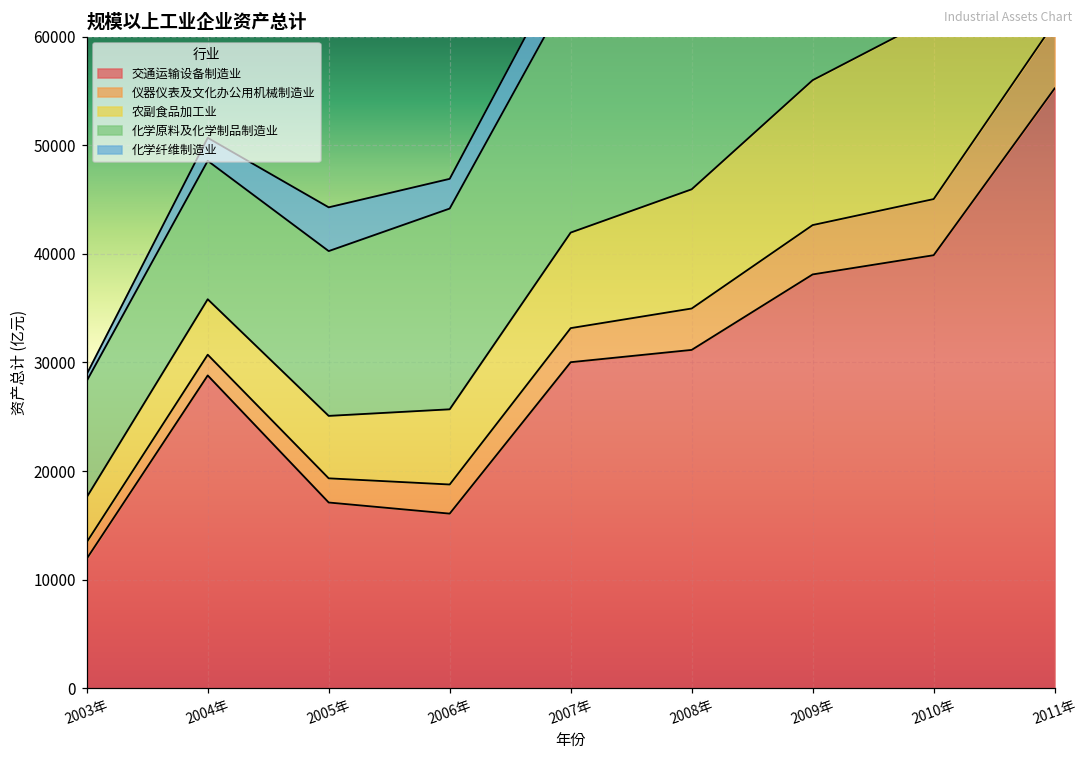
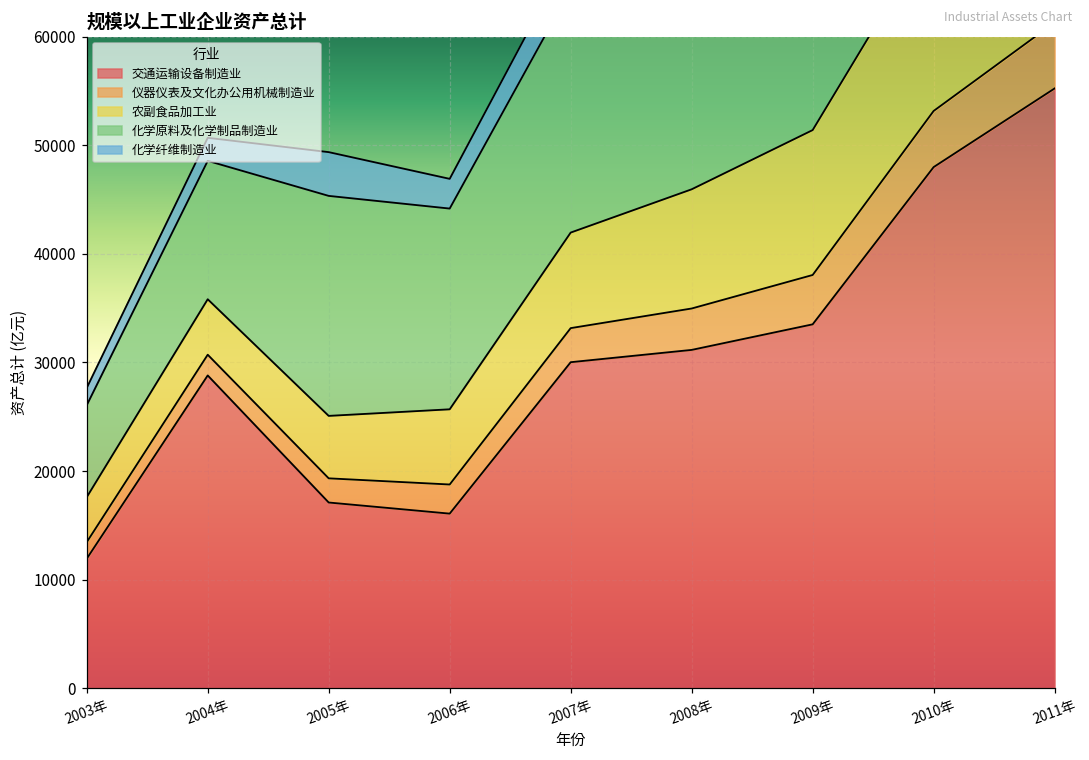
化学原料及化学制品制造业, 2003年: 11000 -> 8000
化学纤维制造业, 2003年: 1000 -> 2000
化学原料及化学制品制造业, 2005年: 15000 -> 20000
交通运输设备制造业, 2009年: 38000 -> 34000
交通运输设备制造业, 2010年: 40000 -> 48000
